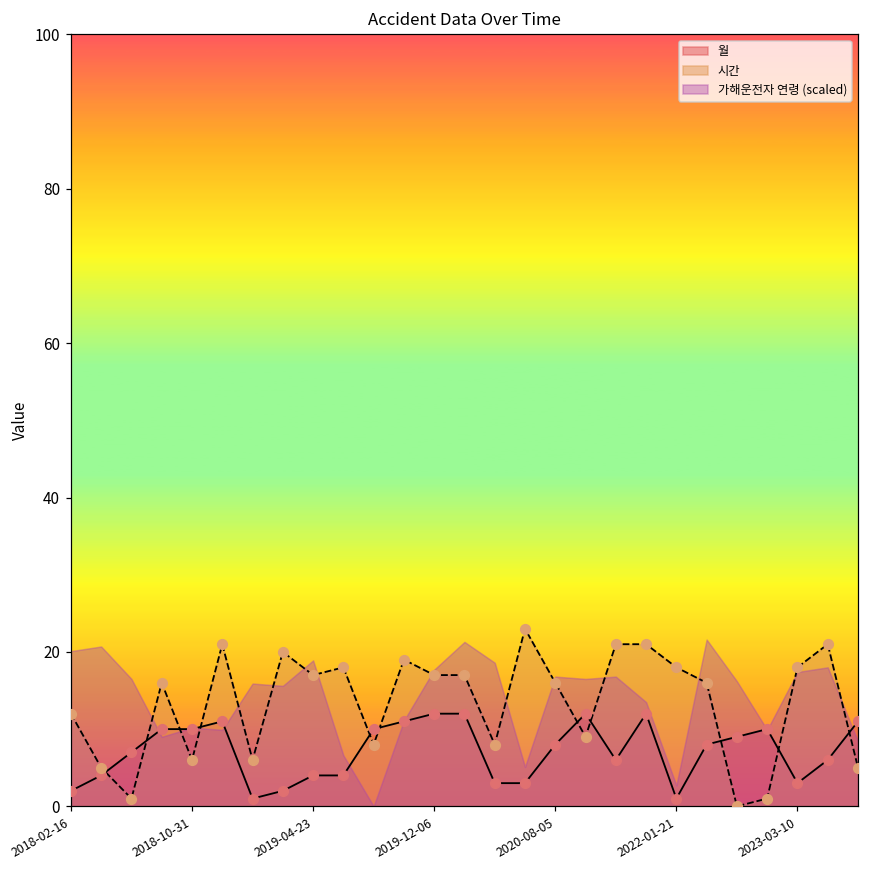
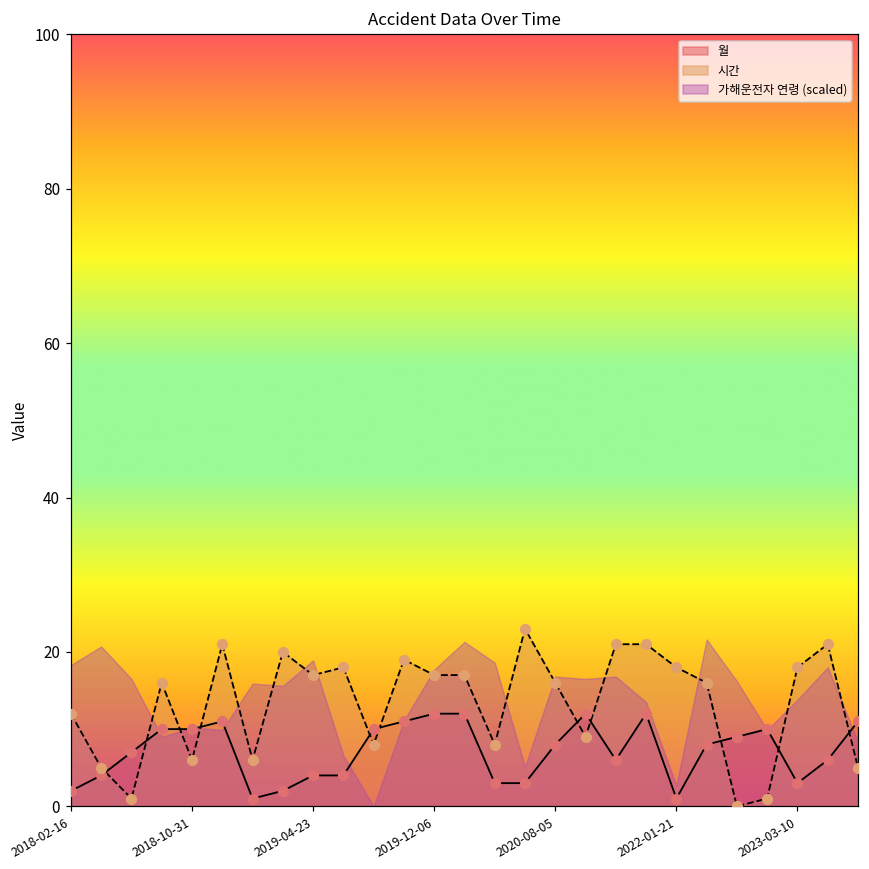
가해운전자 연령 (scaled), 2018-02-16: 20 -> 18
가해운전자 연령 (scaled), 2023-03-10: 17 -> 14
